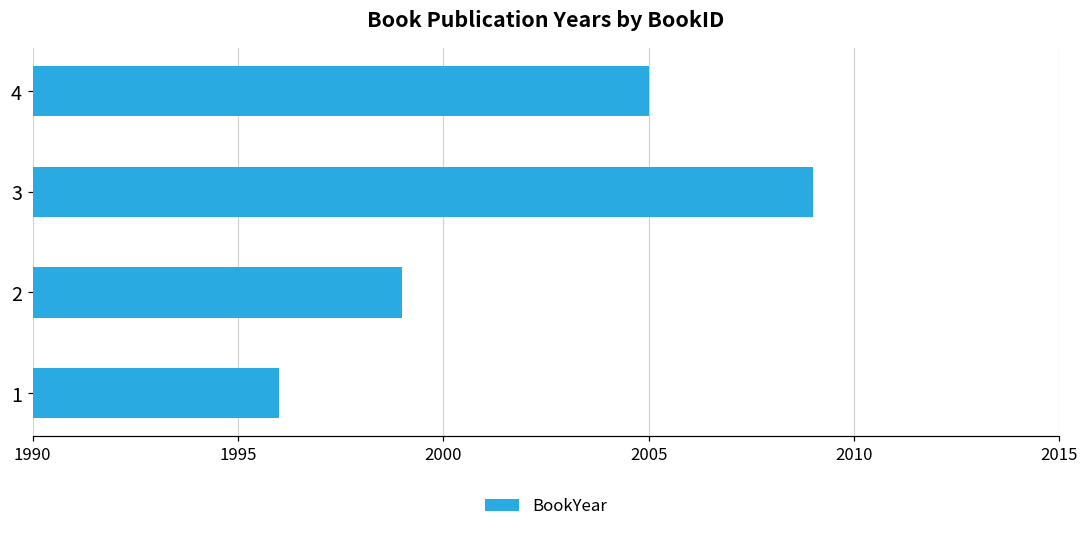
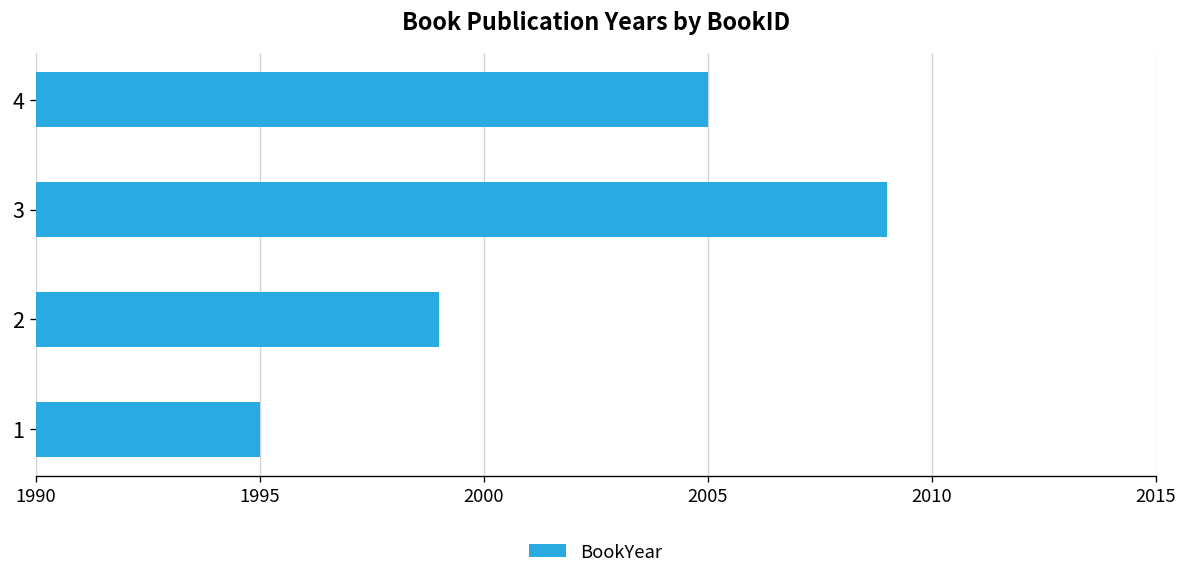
1: 1996 -> 1995
